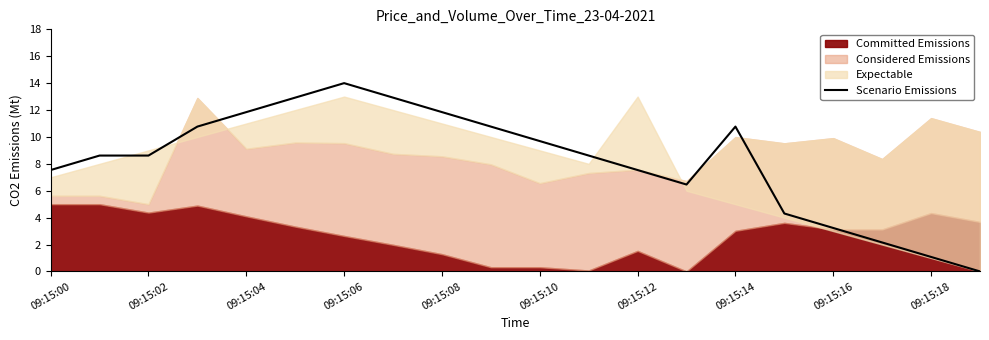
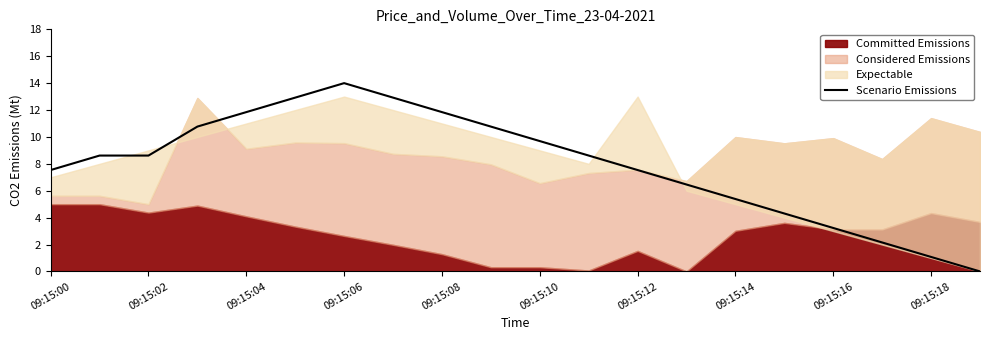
Scenario Emissions, 09:15:14: 10.8 -> 5.4
